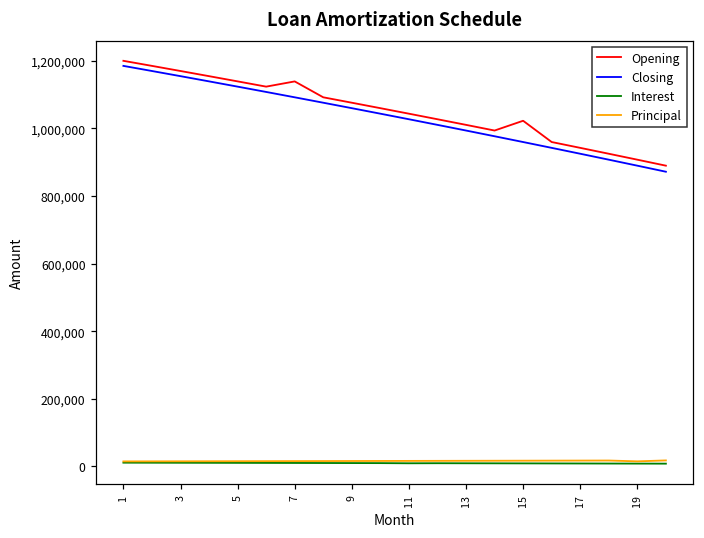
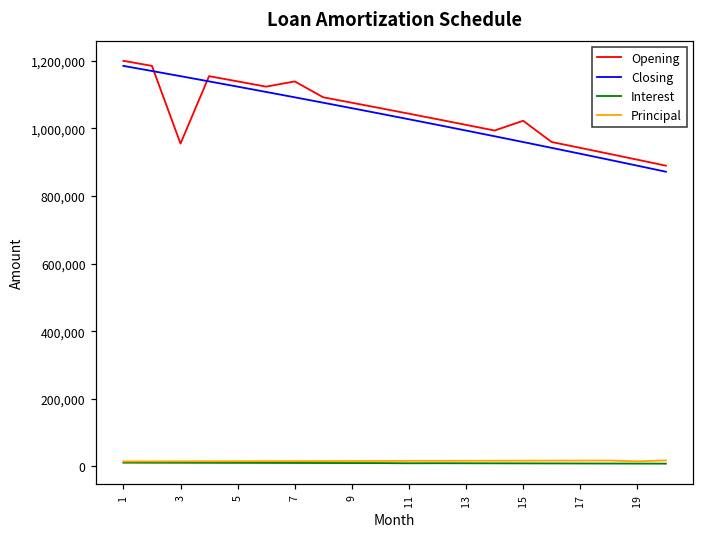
Opening, 3: 1,170,000 -> 960,000
